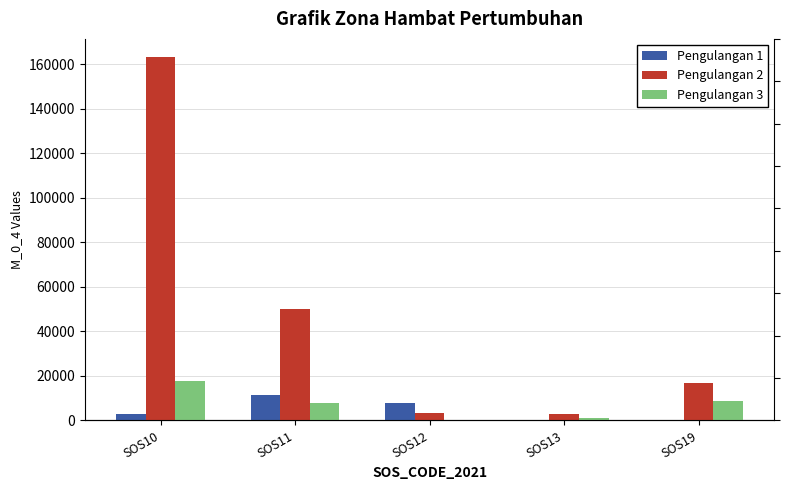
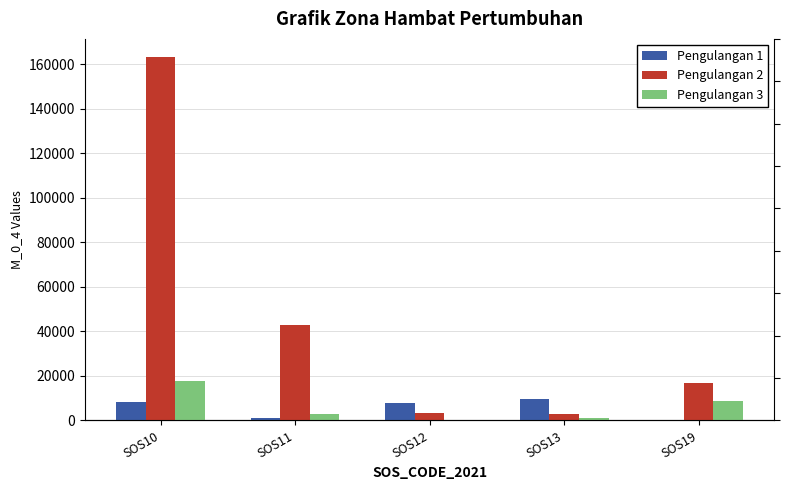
Pengulangan 1, SOS10: 3000 -> 8000
Pengulangan 1, SOS11: 12000 -> 1000
Pengulangan 2, SOS11: 50000 -> 43000
Pengulangan 3, SOS11: 8000 -> 3000
Pengulangan 1, SOS13: 0 -> 9000
